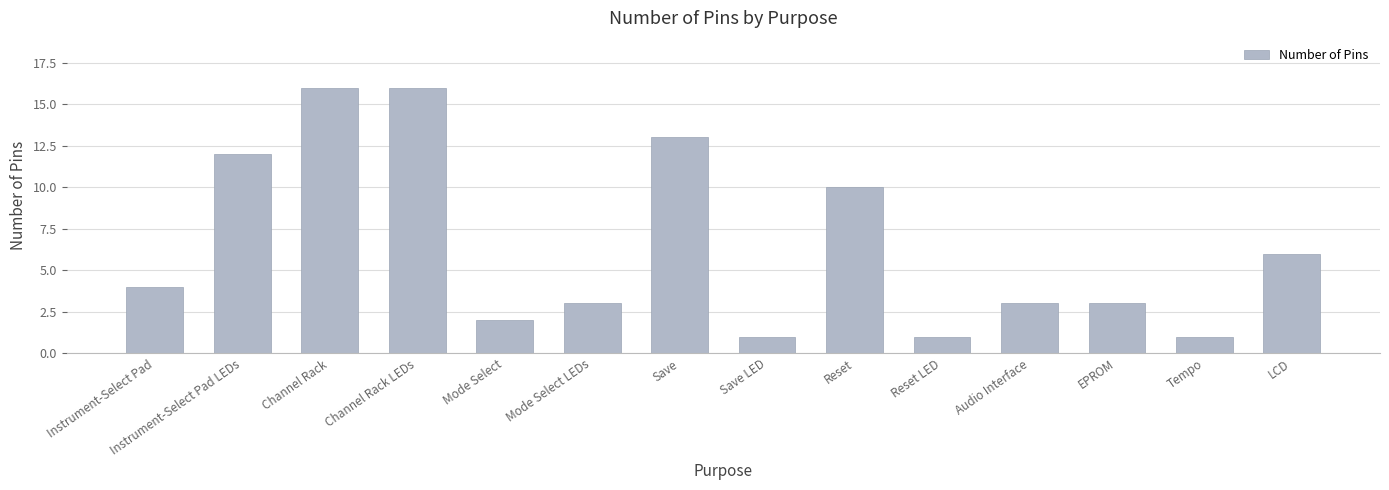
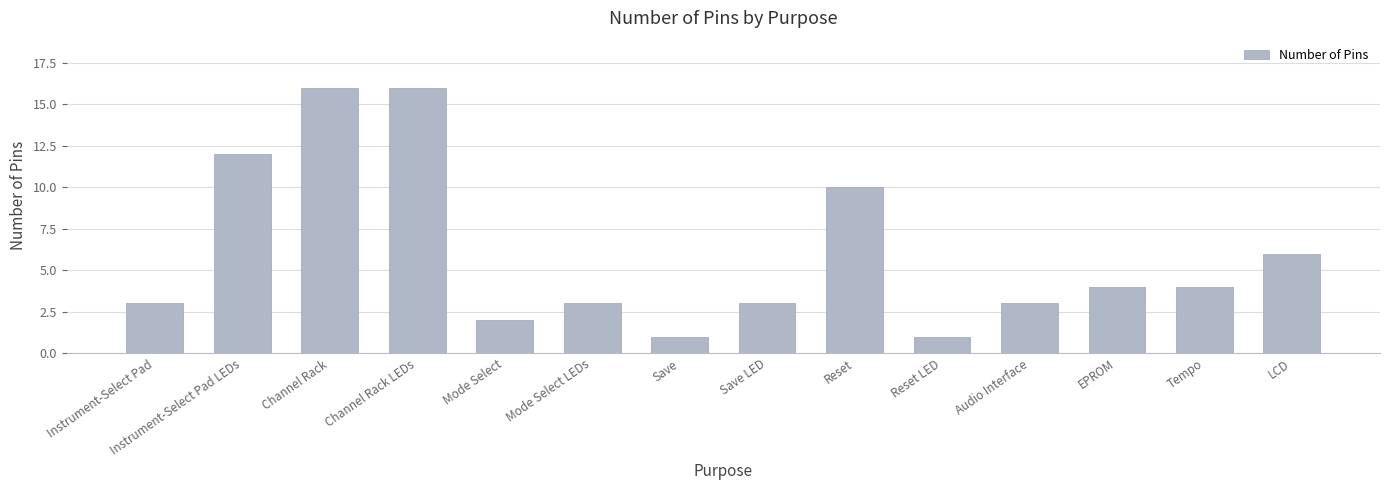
Instrument-Select Pad: 4 -> 3
Save: 13 -> 1
Save LED: 1 -> 3
EPROM: 3 -> 4
Tempo: 1 -> 4
